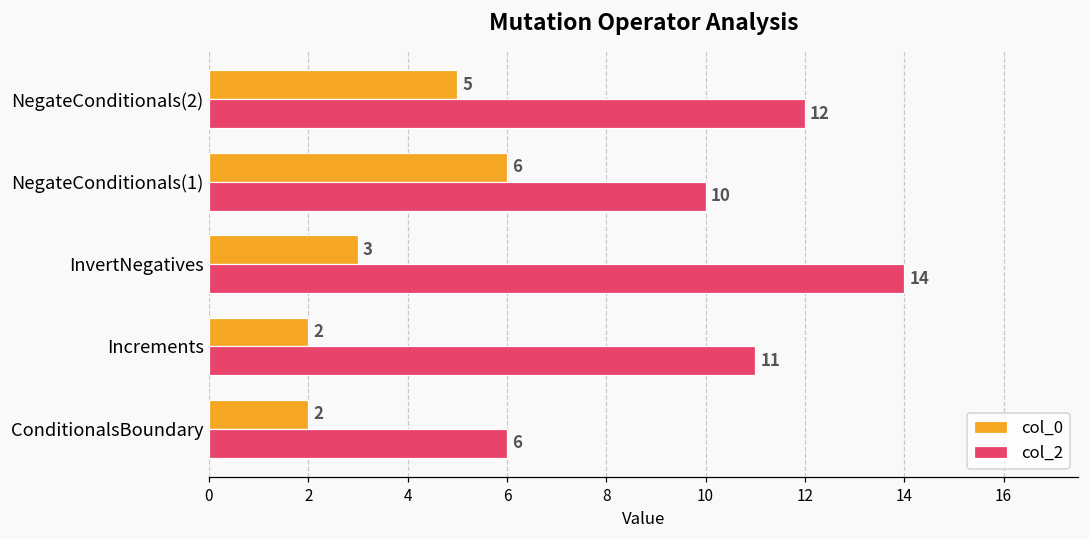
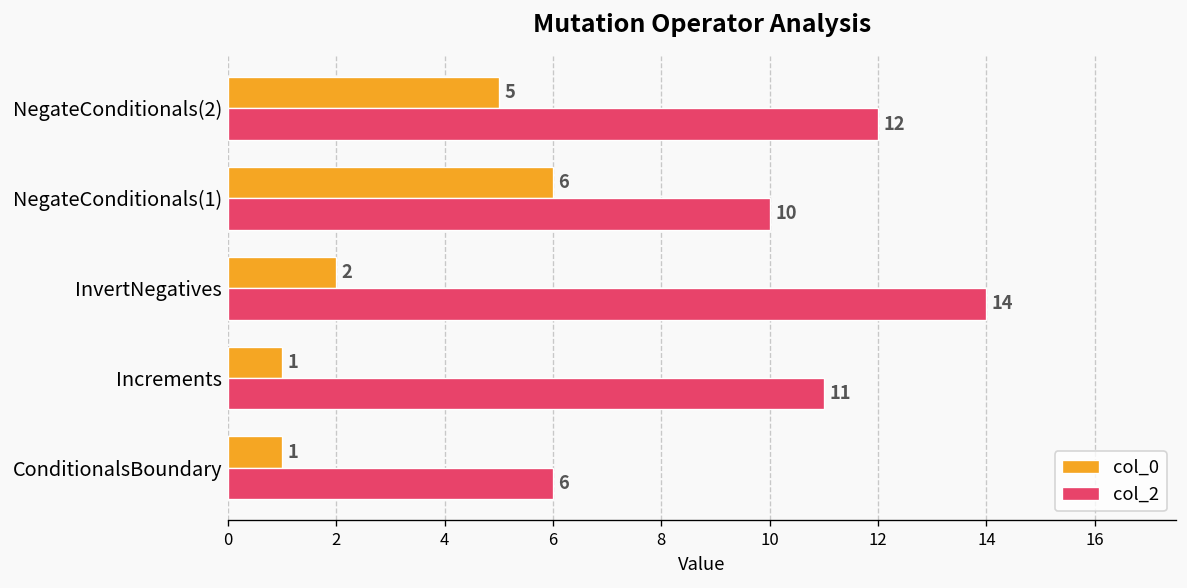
col_0, InvertNegatives: 3 -> 2
col_0, Increments: 2 -> 1
col_0, ConditionalsBoundary: 2 -> 1
